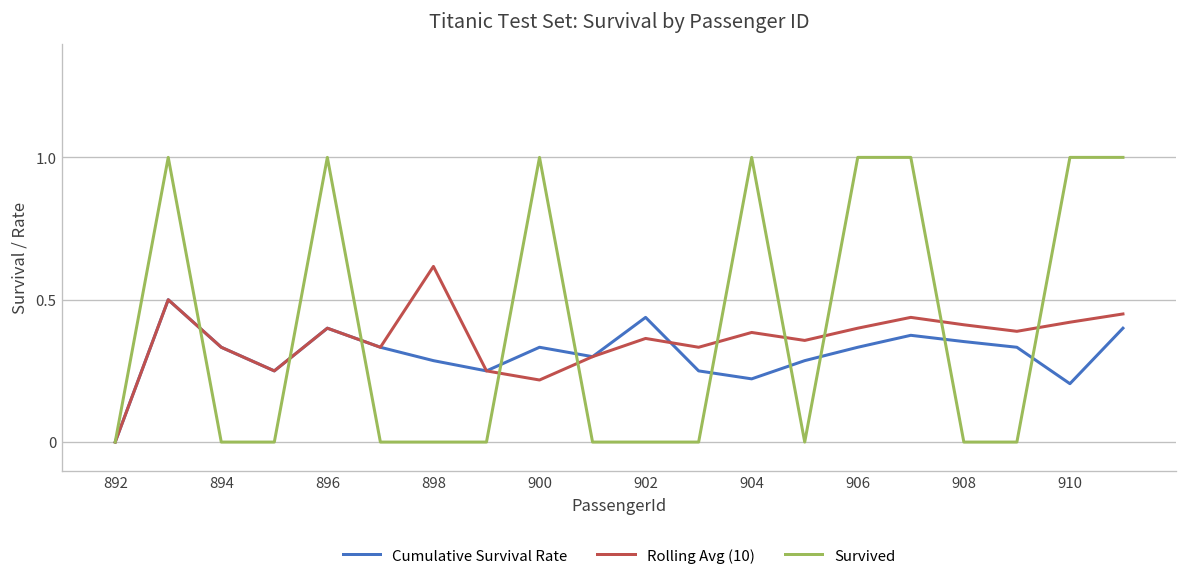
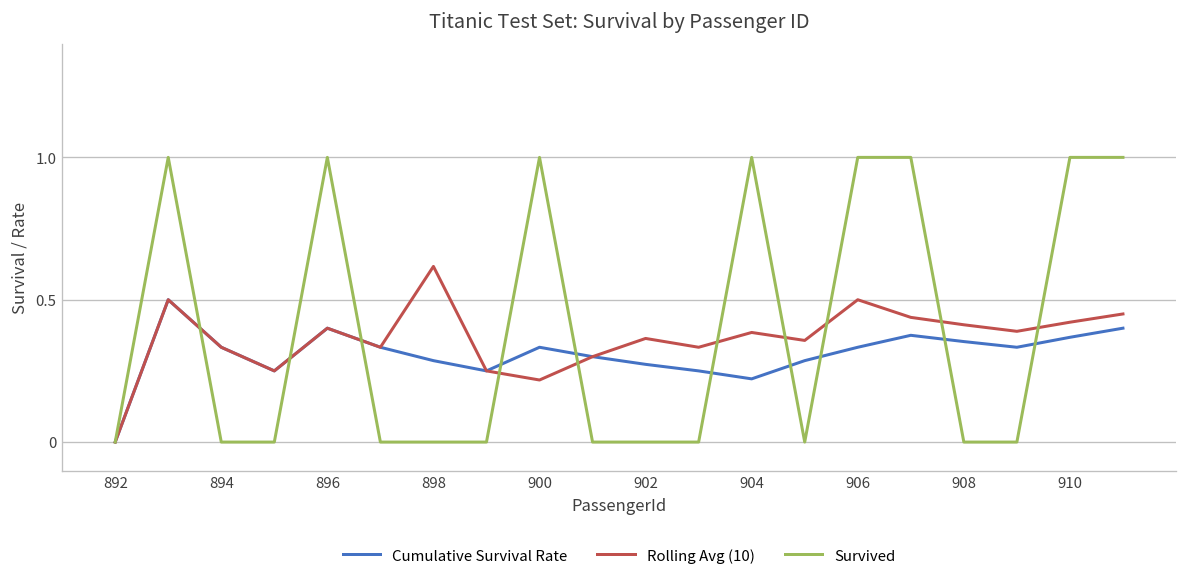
Cumulative Survival Rate, 902: 0.44 -> 0.27
Rolling Avg (10), 906: 0.4 -> 0.5
Cumulative Survival Rate, 910: 0.21 -> 0.37
